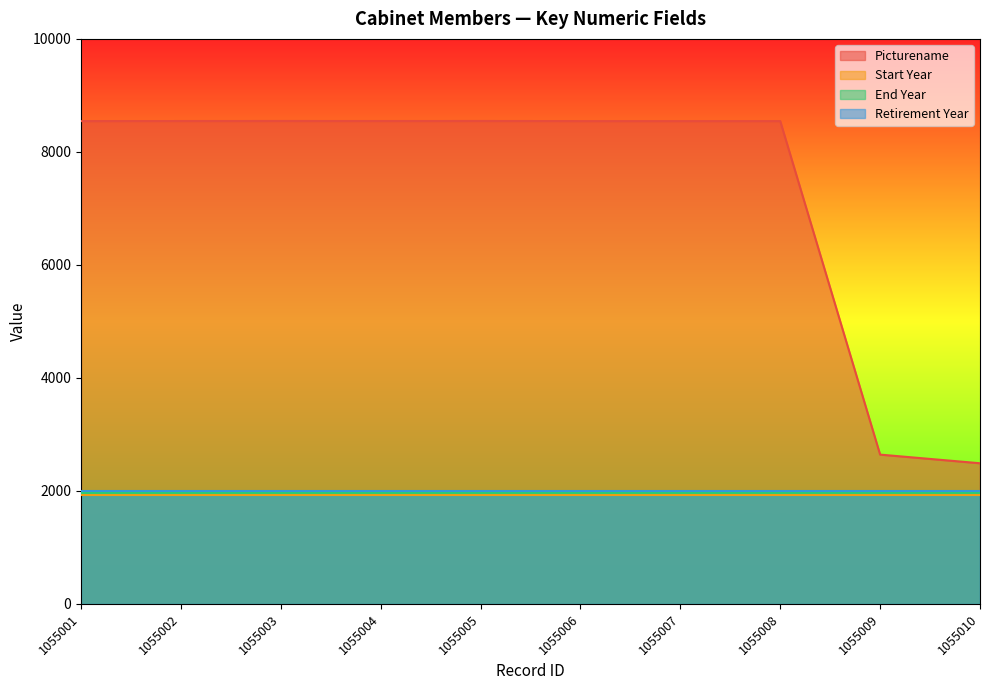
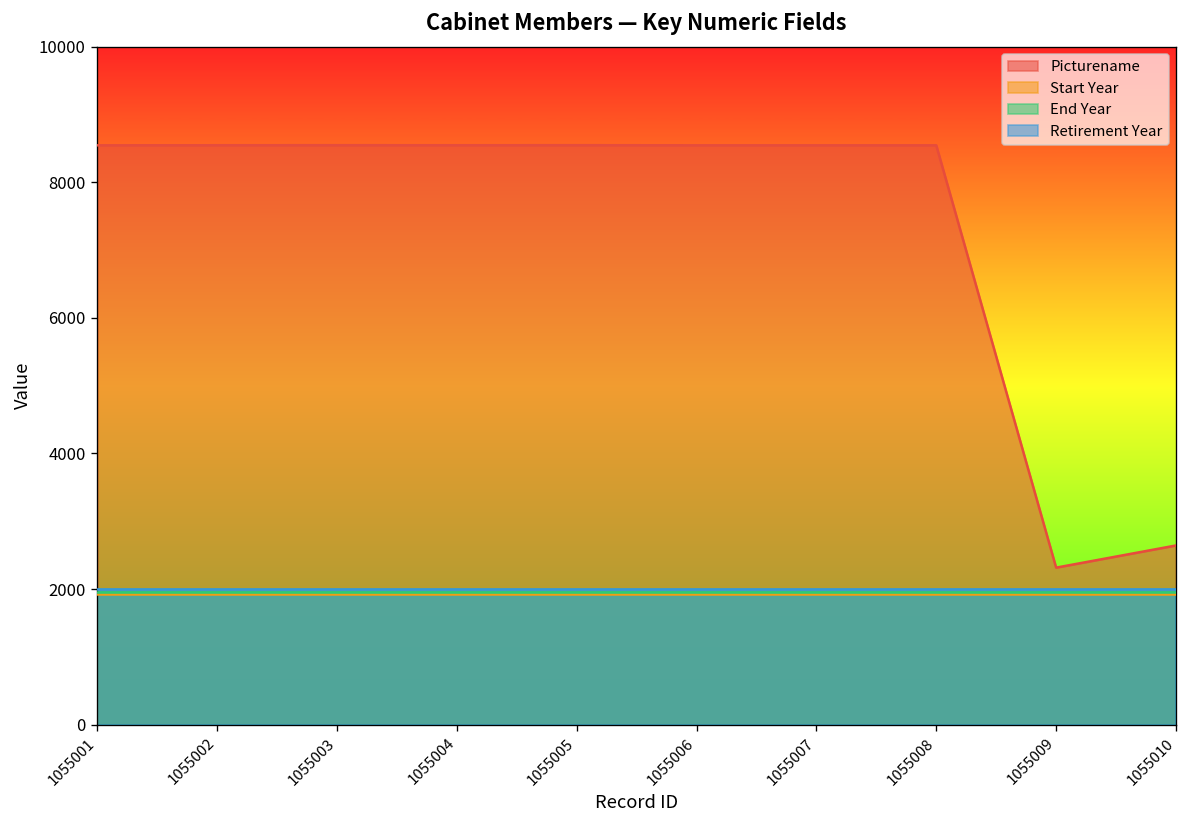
Picturename, 1055009: 2600 -> 2300
Picturename, 1055010: 2500 -> 2600
